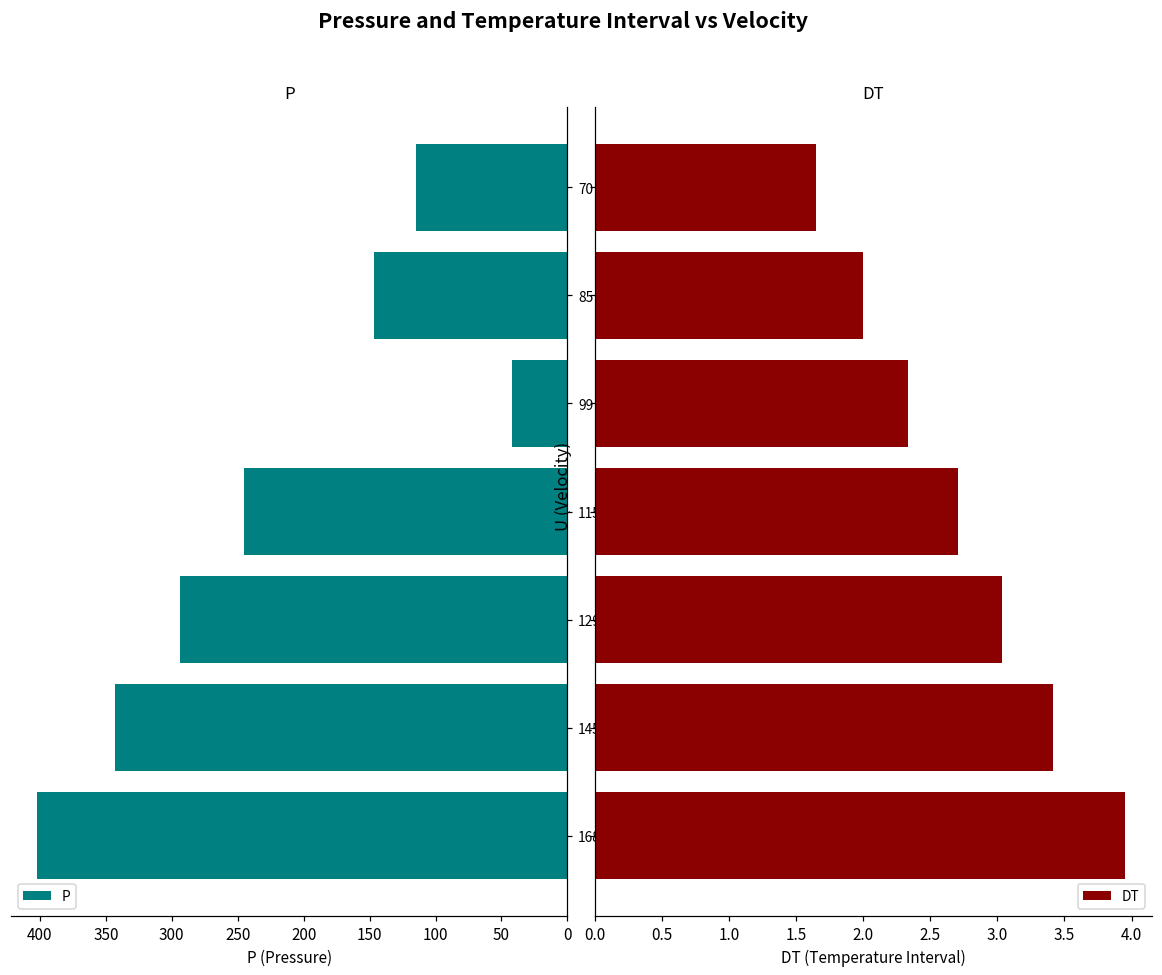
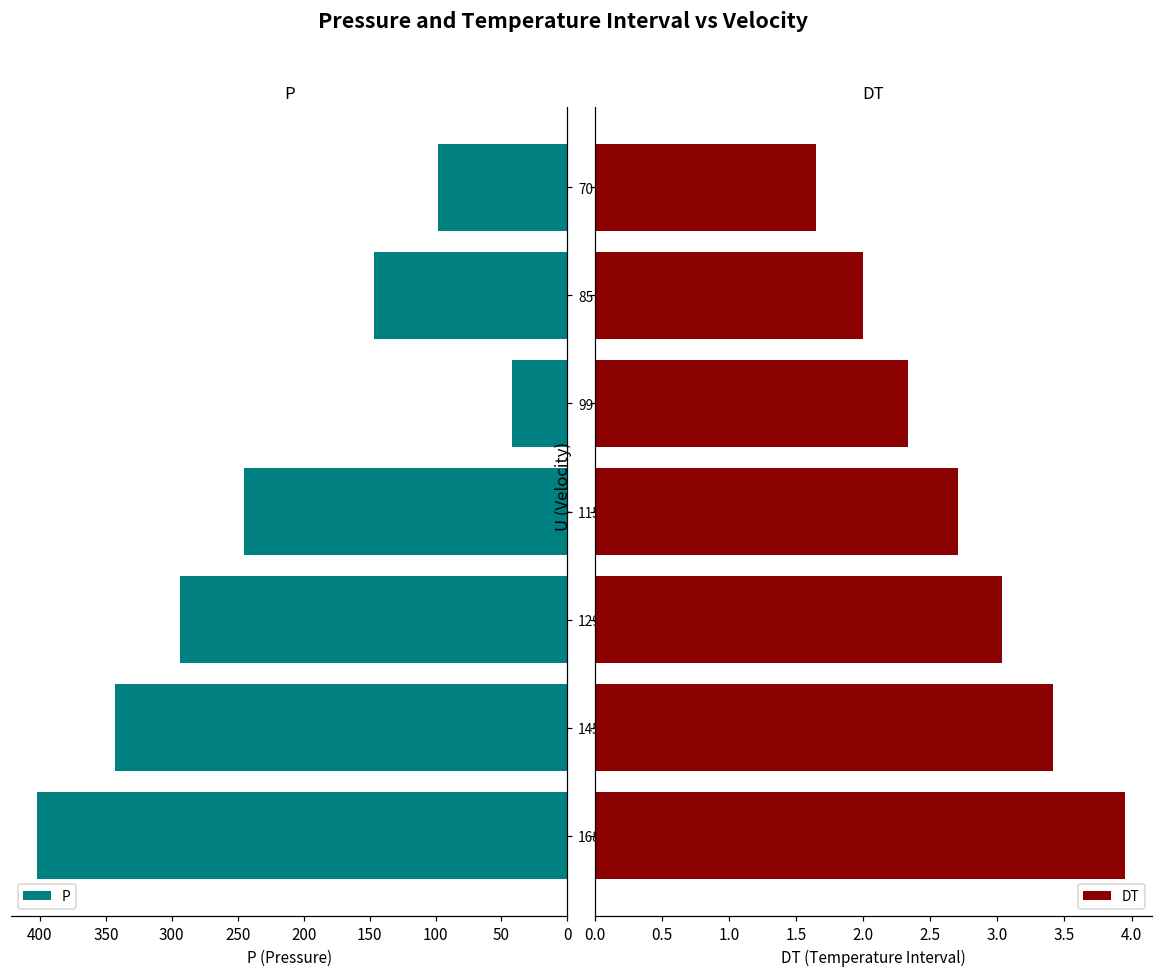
P, 70: 115 -> 98
